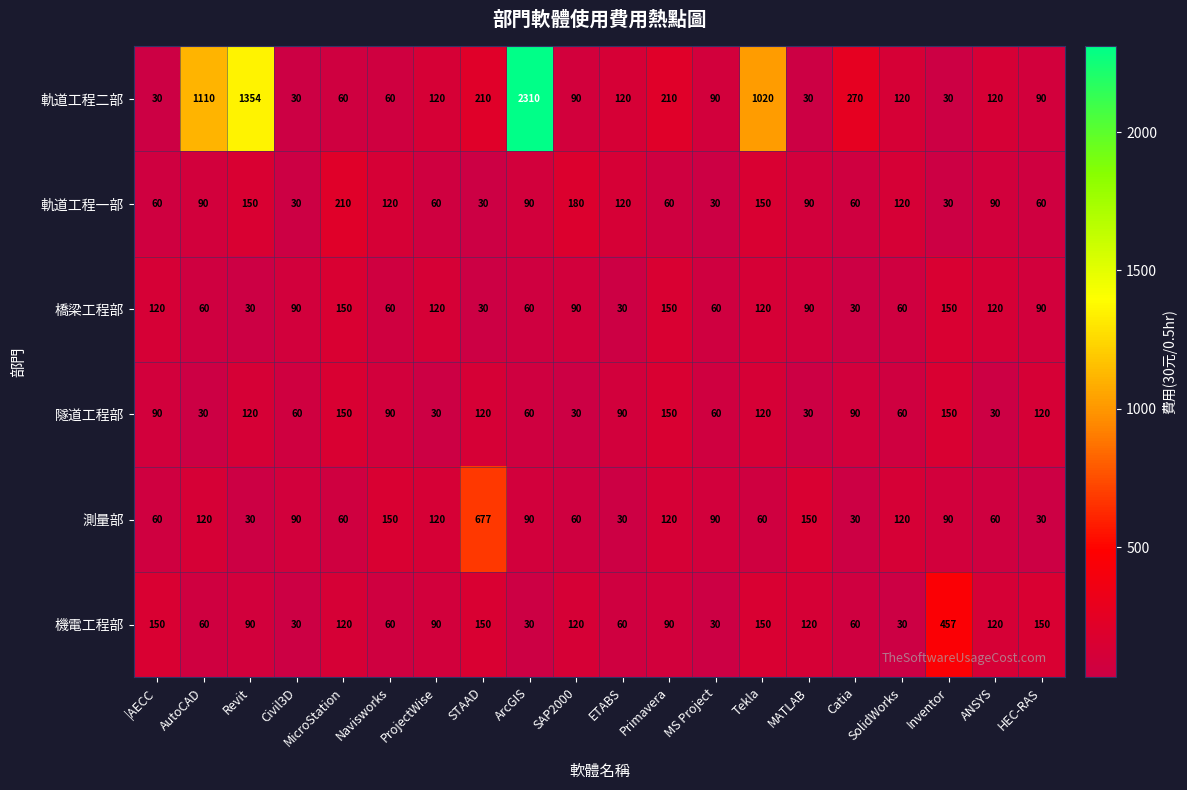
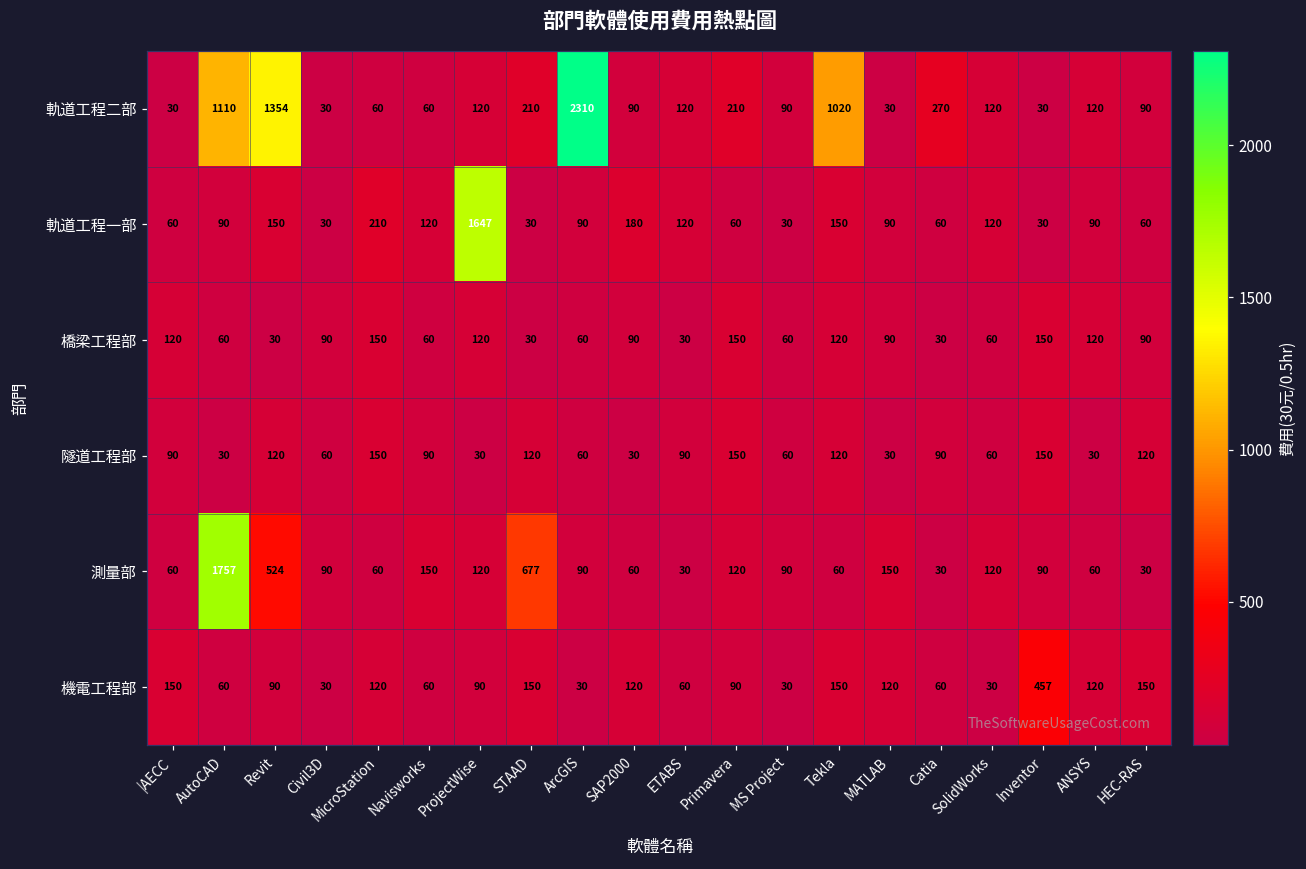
軌道工程一部, ProjectWise: 60 -> 1647
測量部, AutoCAD: 120 -> 1757
測量部, Revit: 30 -> 524
